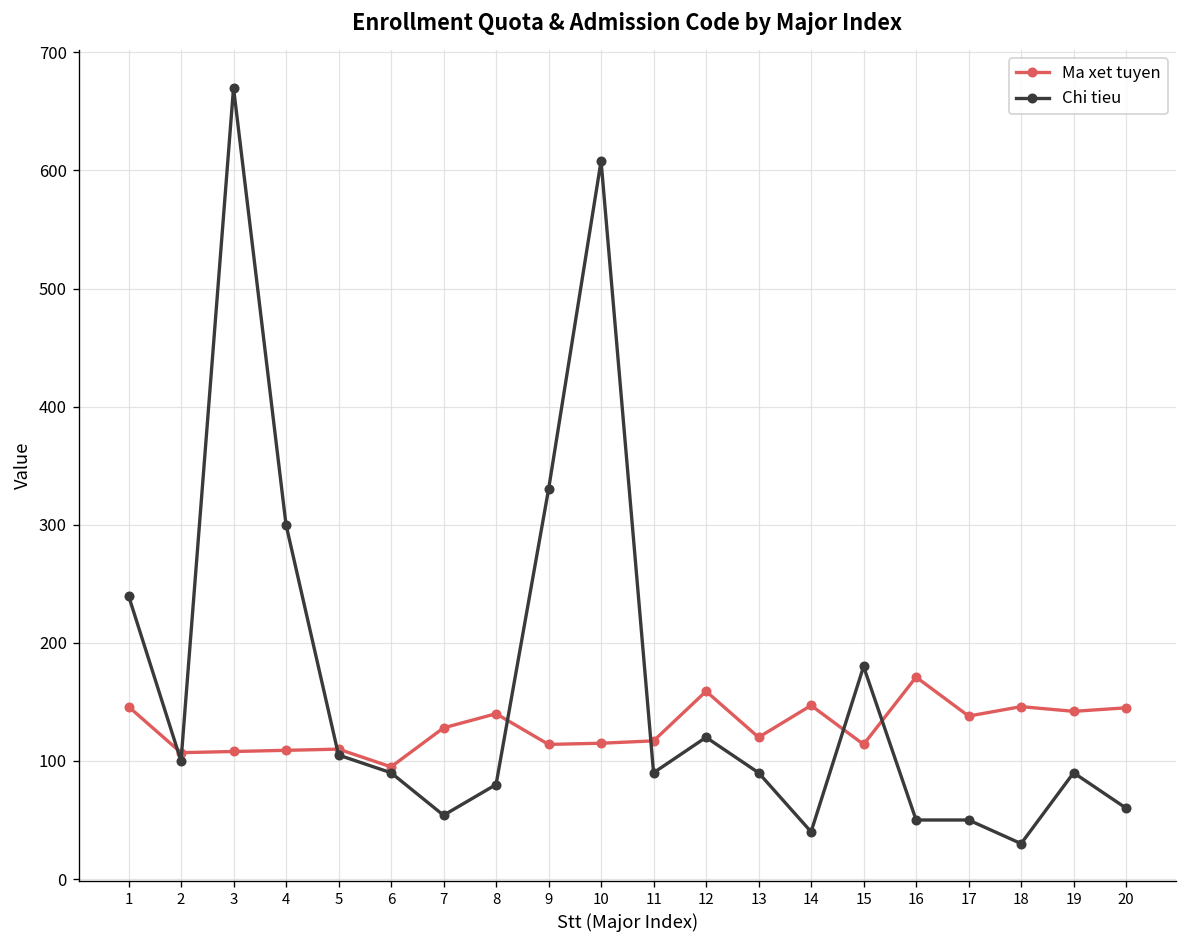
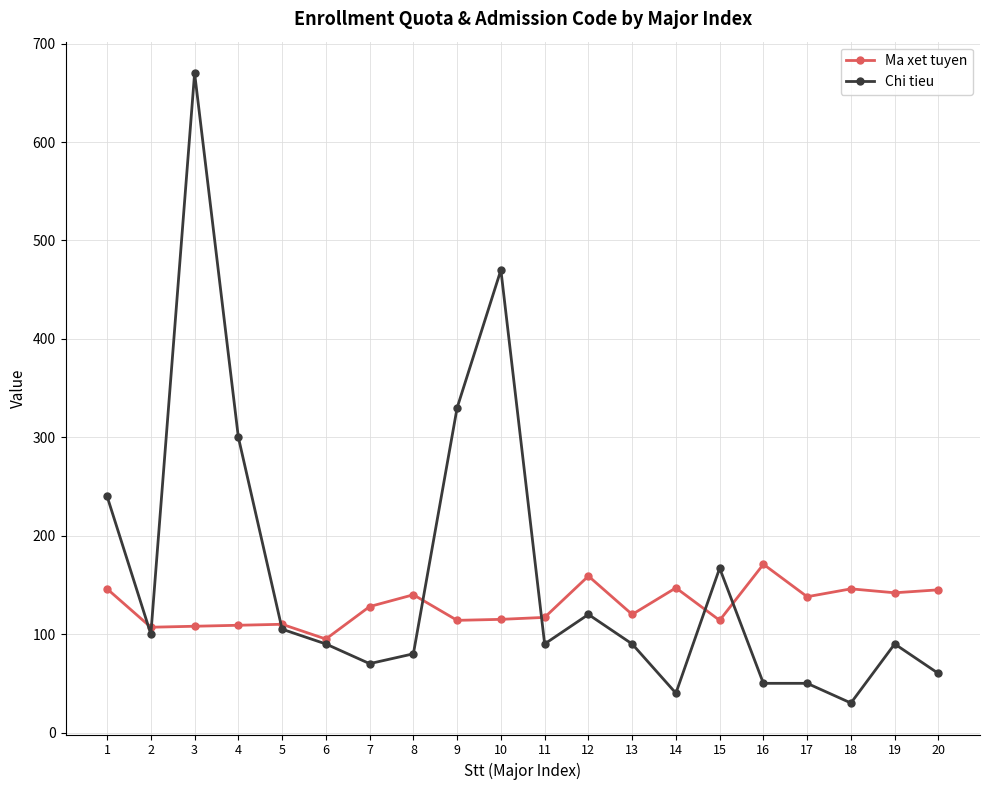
Chi tieu, 7: 50 -> 70
Chi tieu, 10: 610 -> 470
Chi tieu, 15: 180 -> 170
